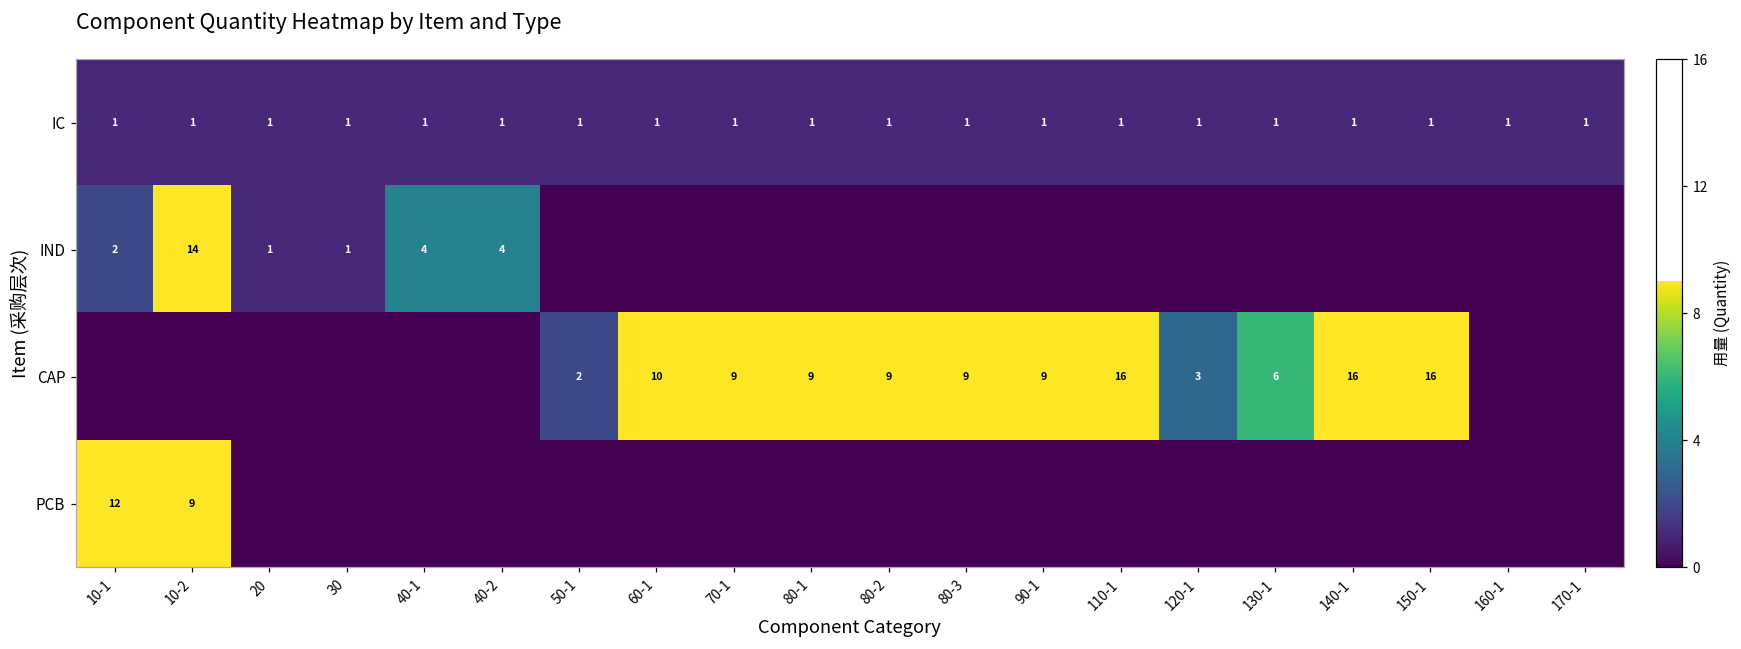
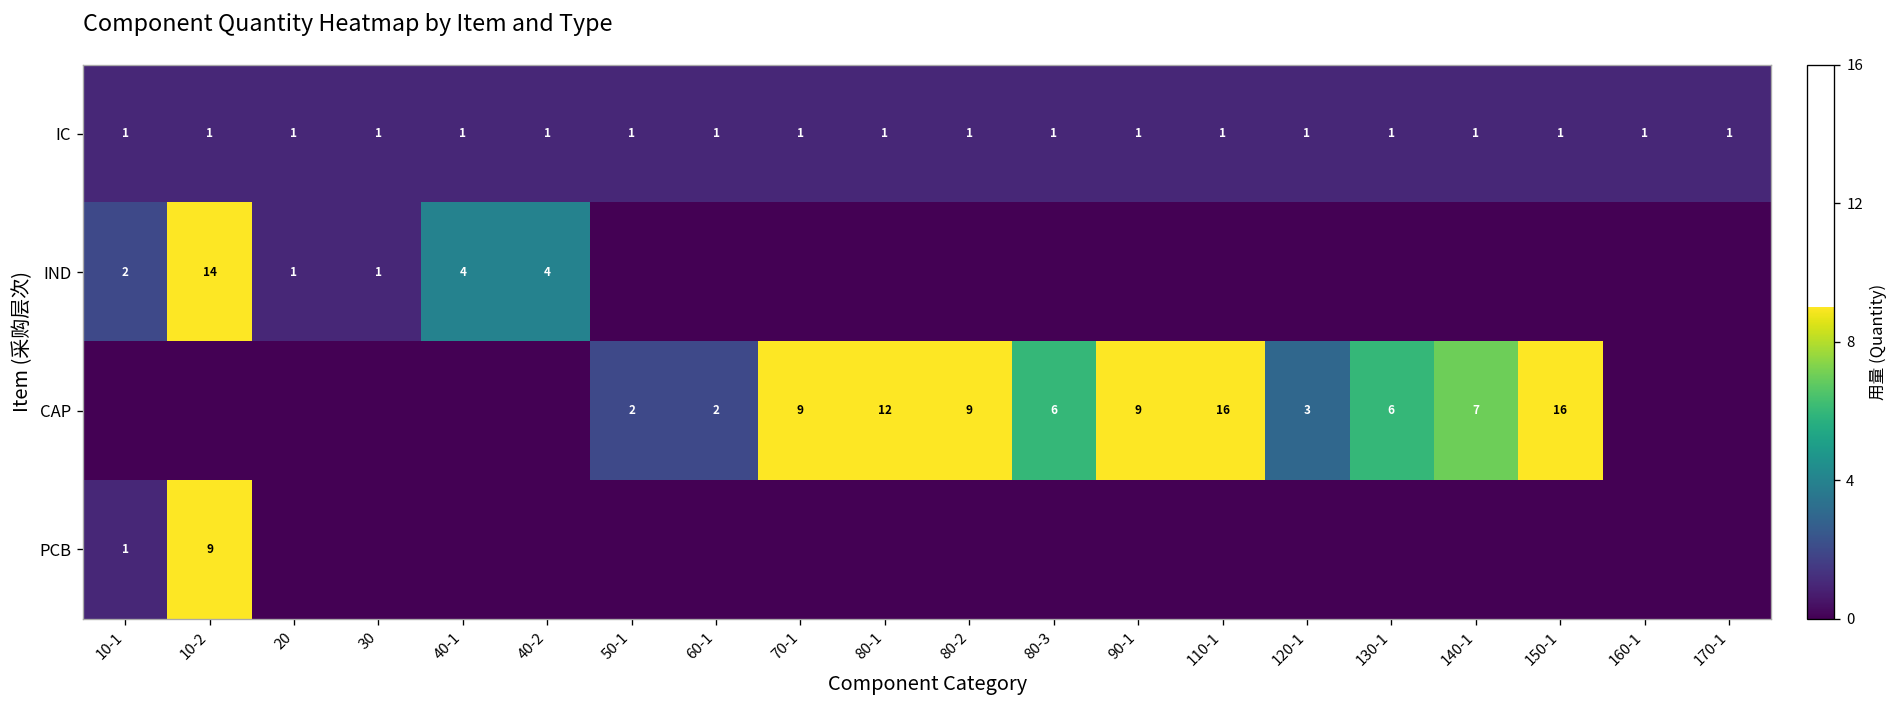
CAP, 60-1: 10 -> 2
CAP, 80-1: 9 -> 12
CAP, 80-3: 9 -> 6
CAP, 140-1: 16 -> 7
PCB, 10-1: 12 -> 1
